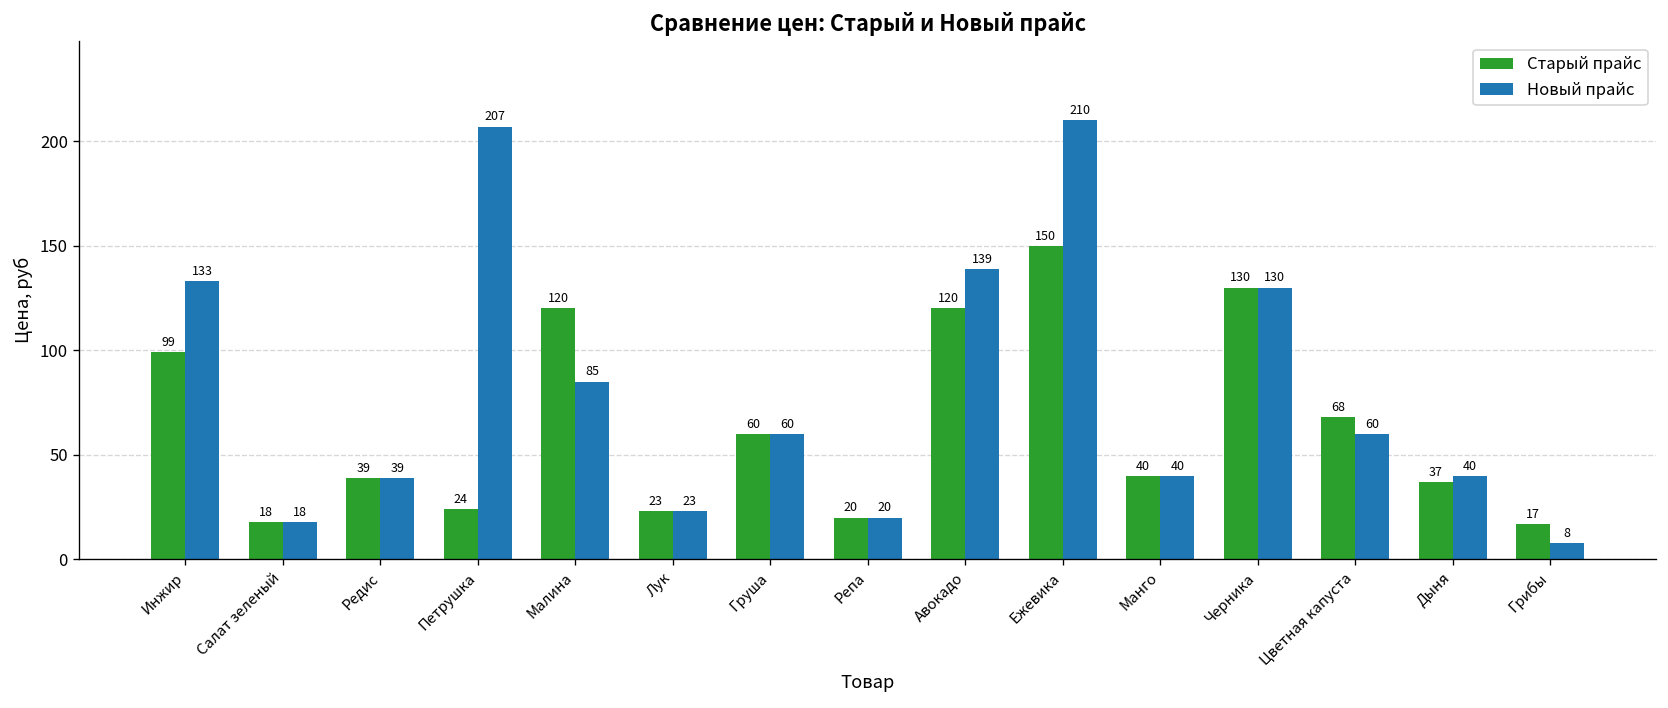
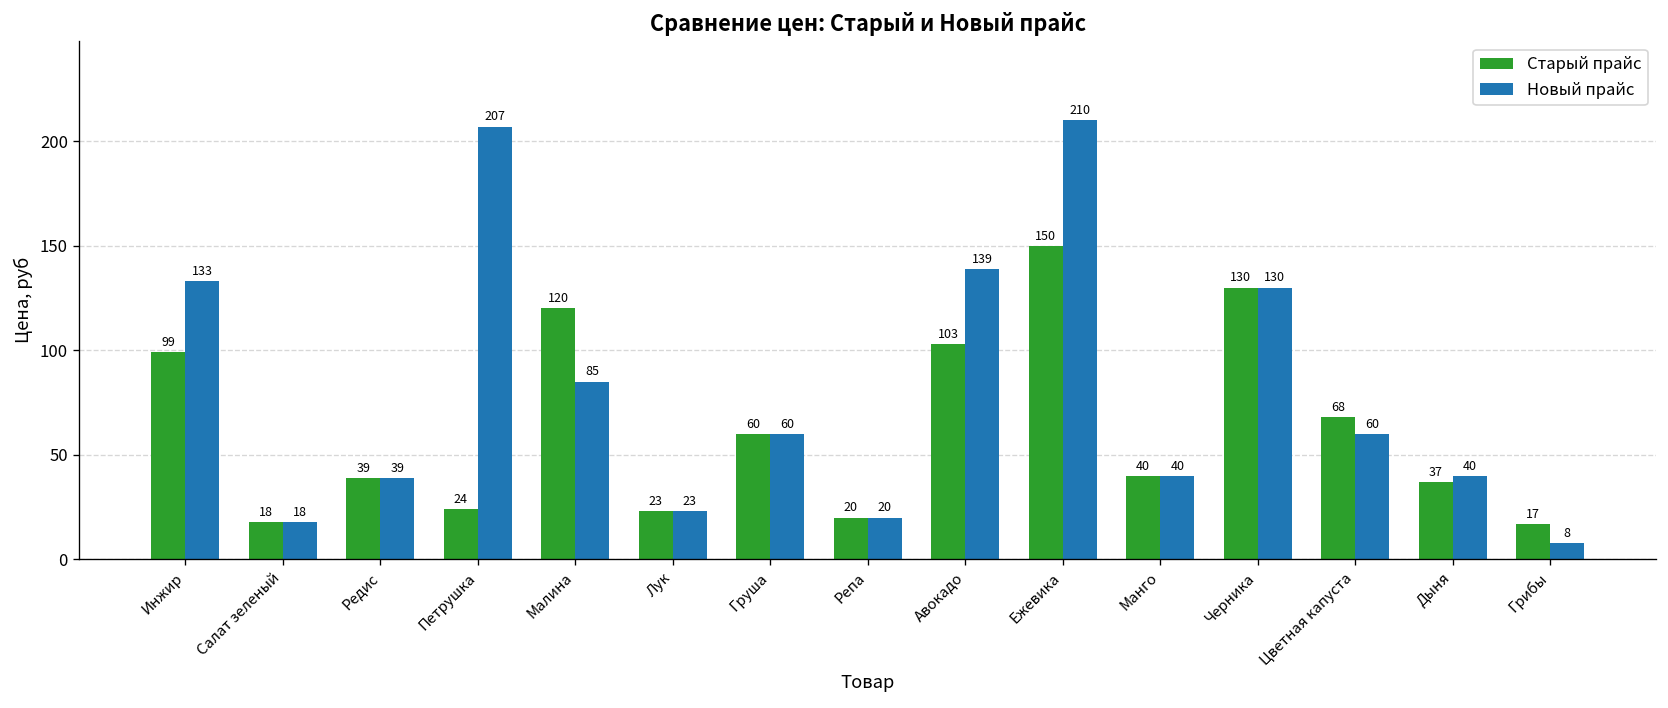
Старый прайс, Авокадо: 120 -> 103
